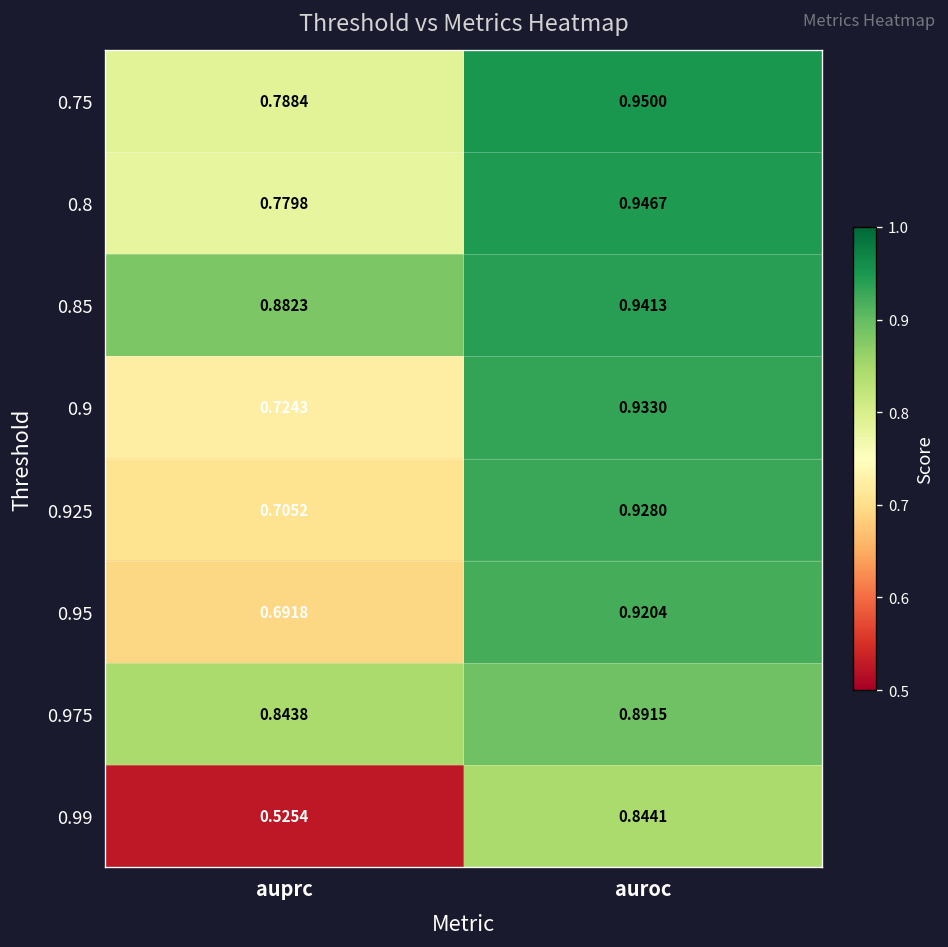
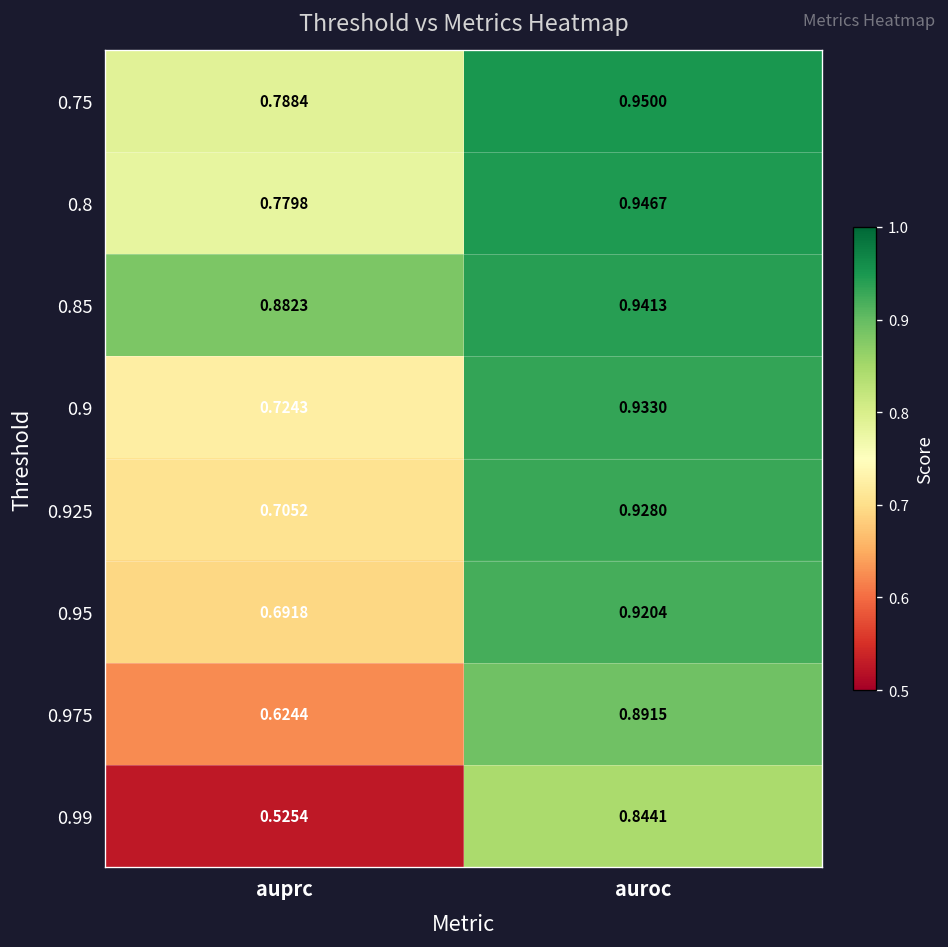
0.975, auprc: 0.8438 -> 0.6244
